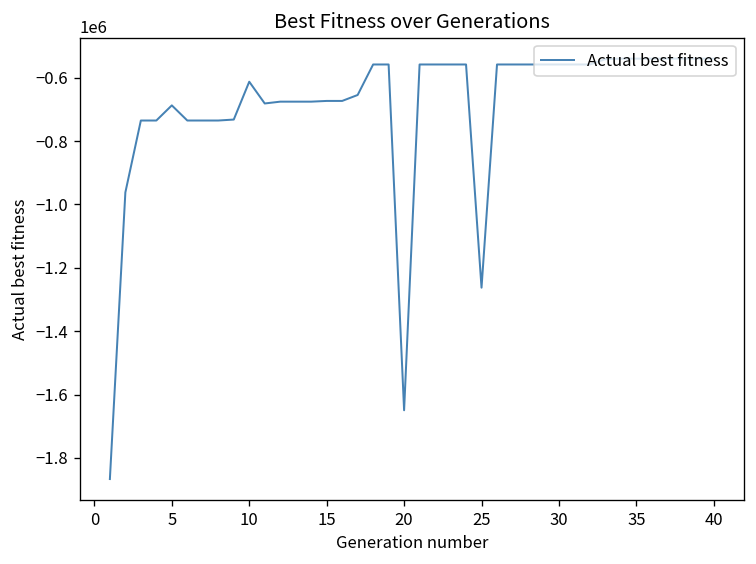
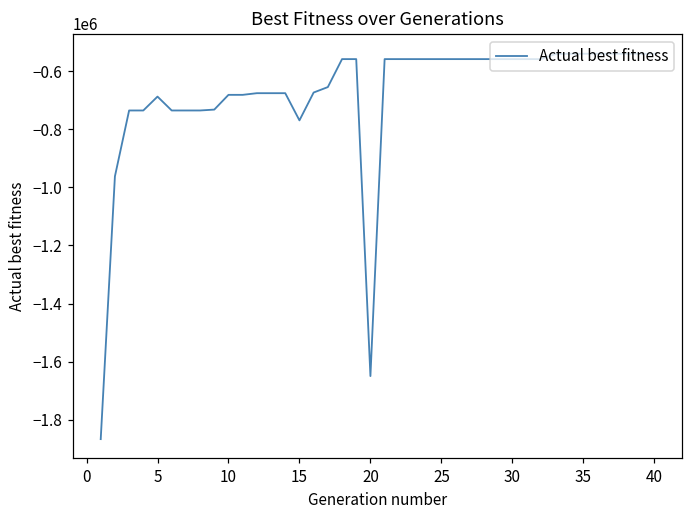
10: -610000 -> -680000
15: -670000 -> -770000
25: -1260000 -> -560000
